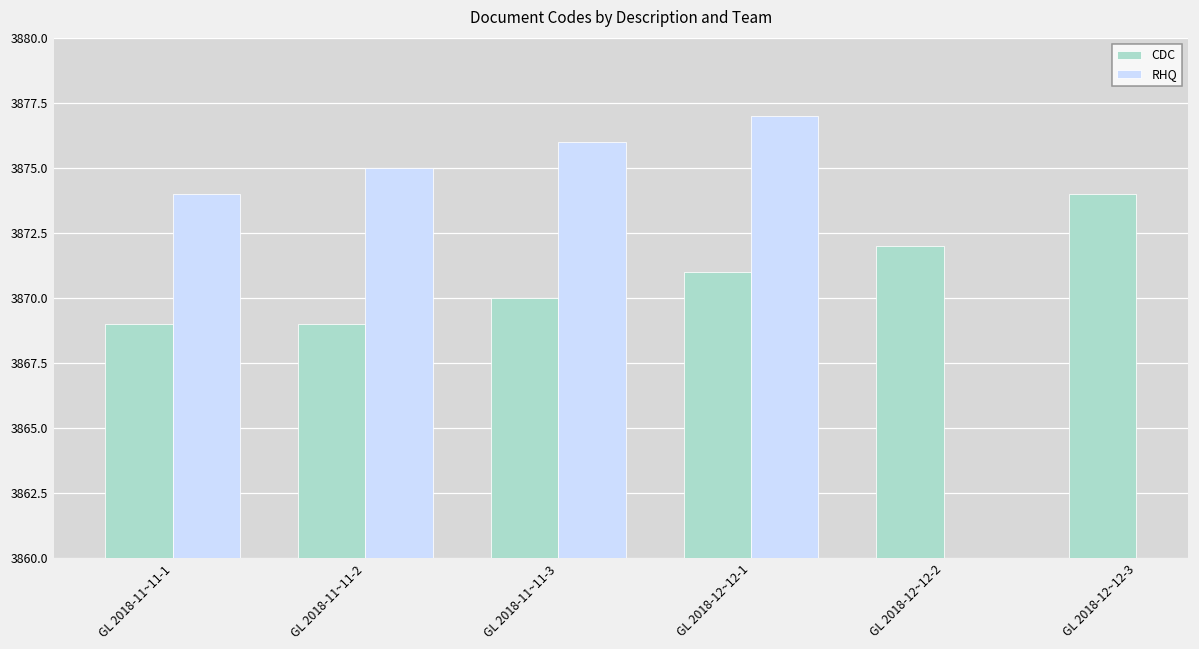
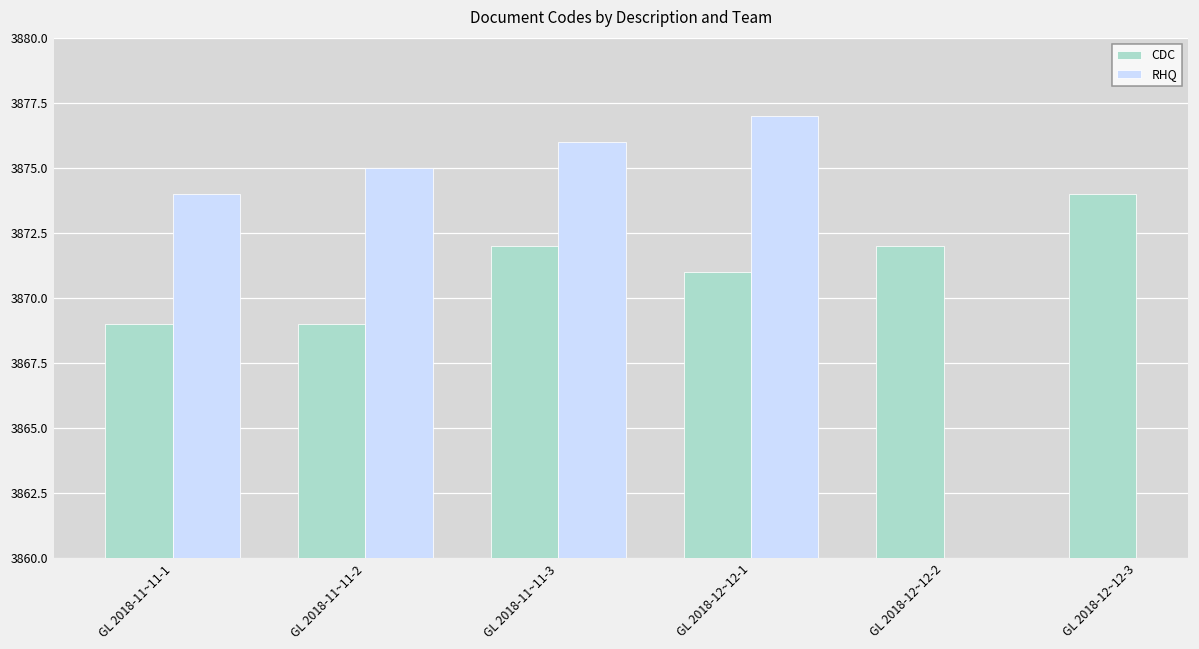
CDC, GL 2018-11~11-3: 3870 -> 3872
